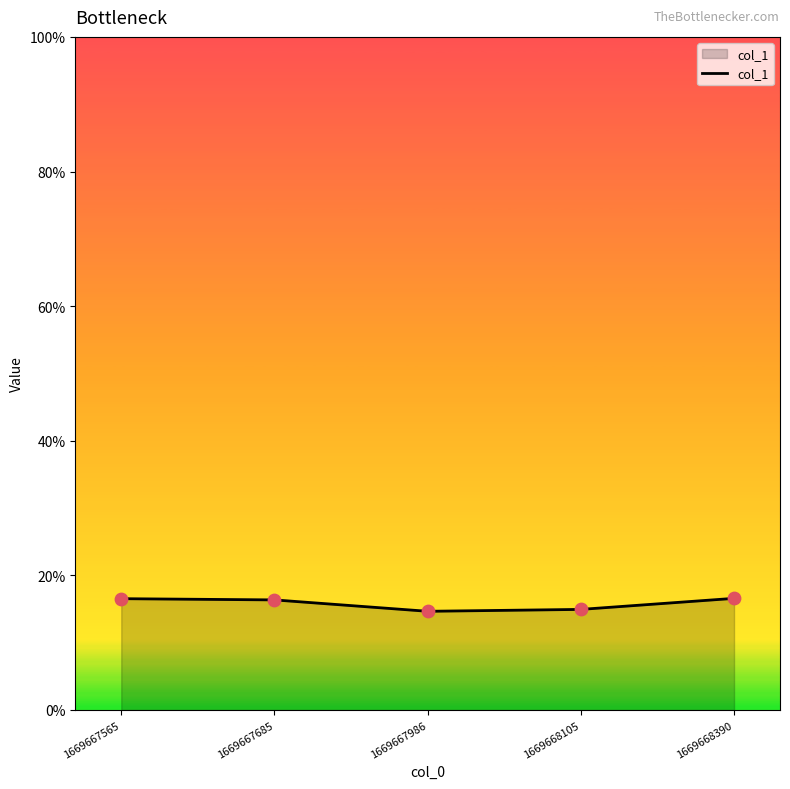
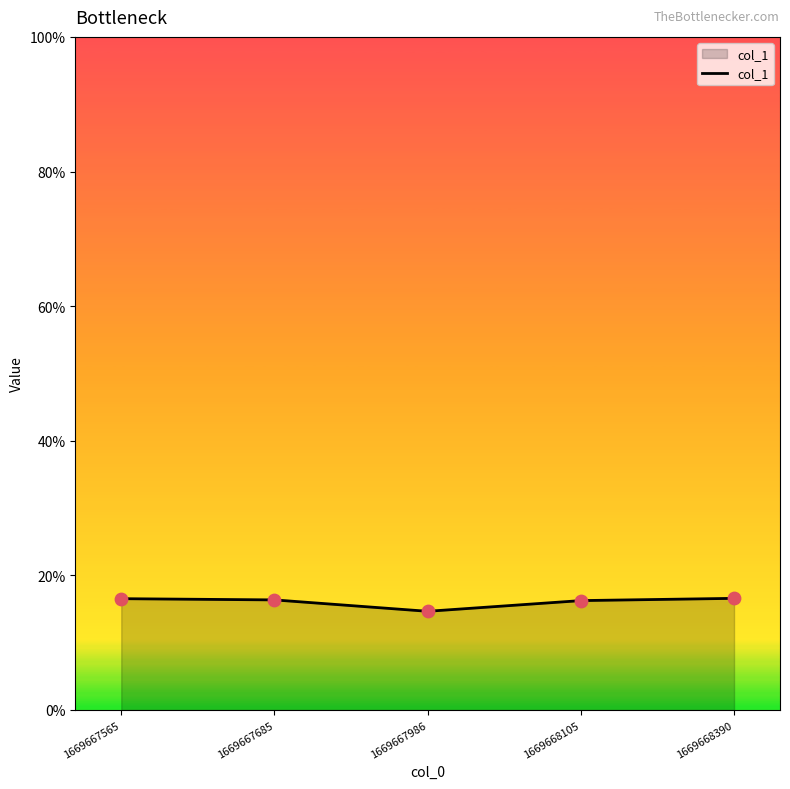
1669668105: 15% -> 16%
